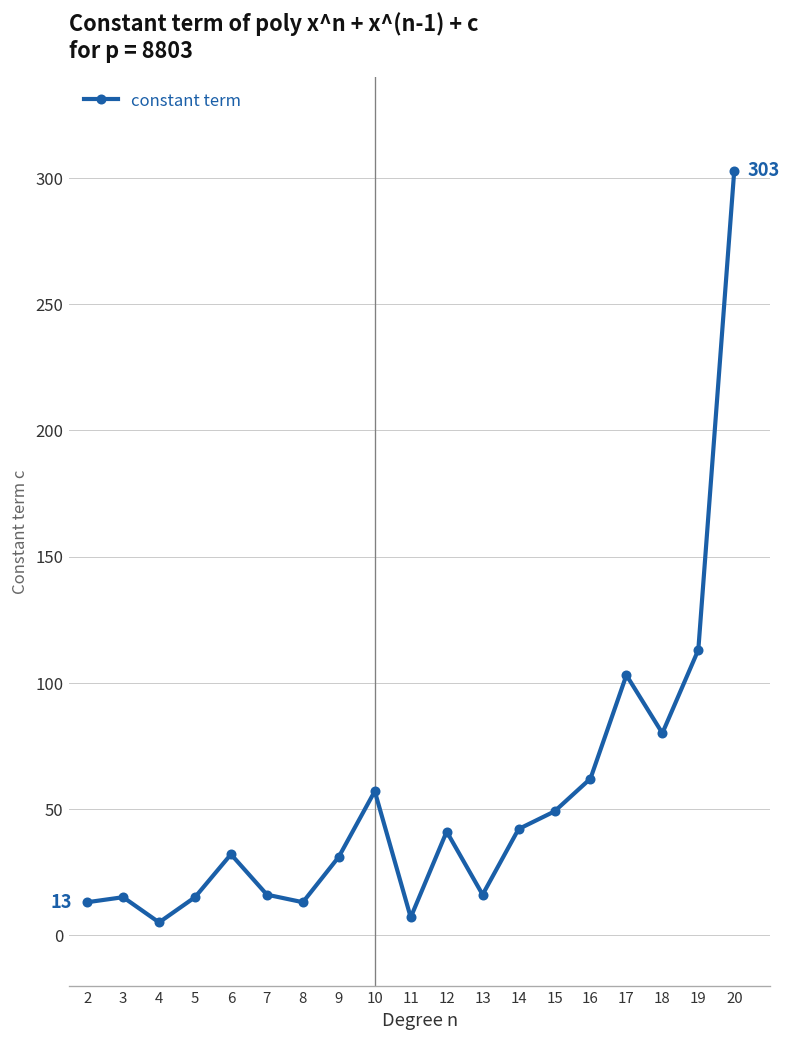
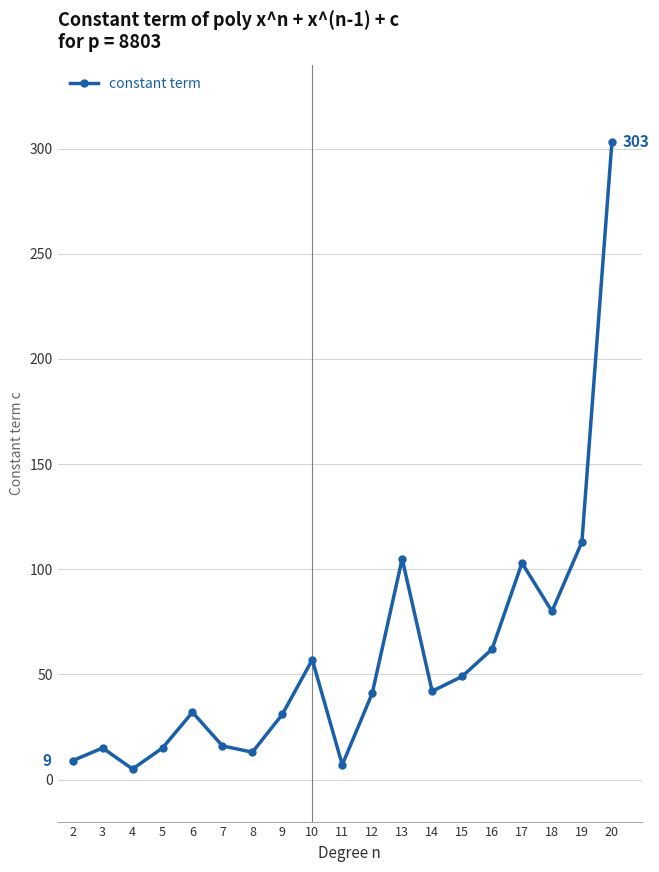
2: 13 -> 9
13: 16 -> 105
